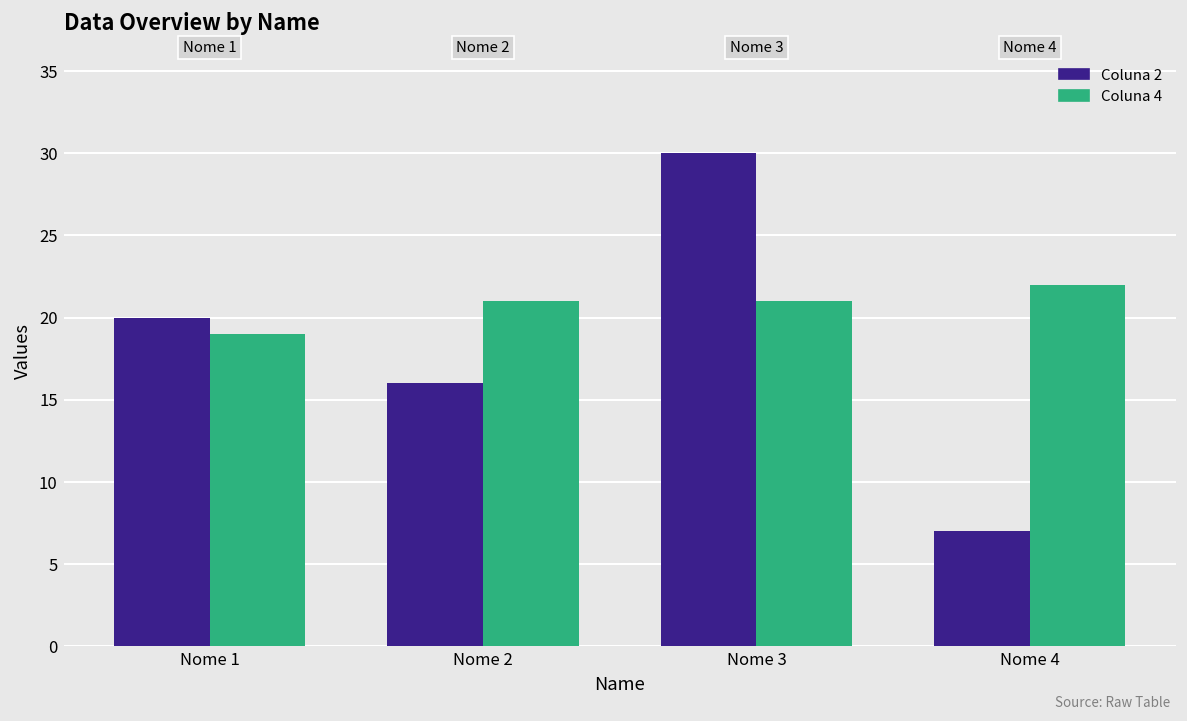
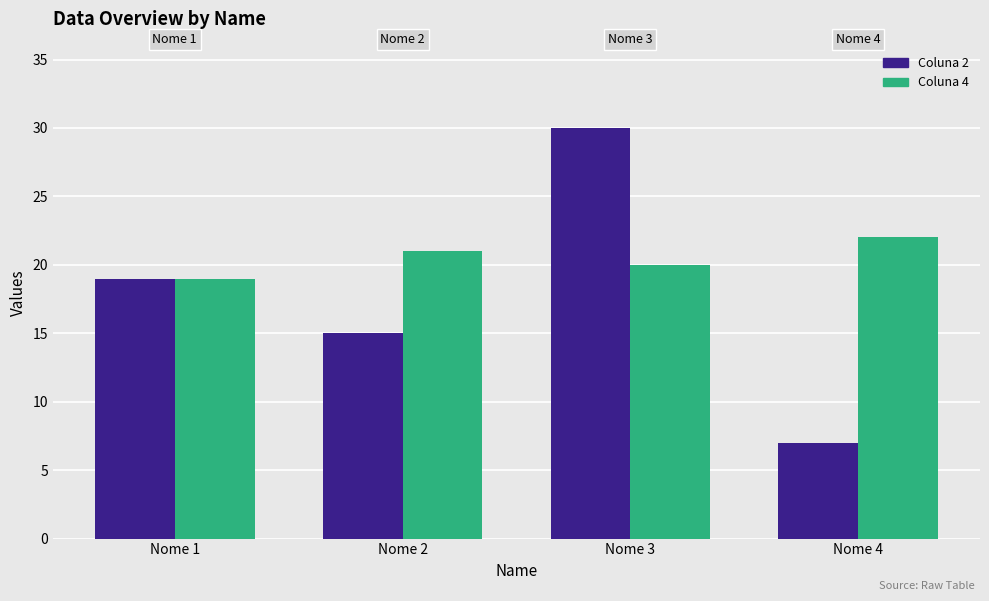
Coluna 2, Nome 1: 20 -> 19
Coluna 2, Nome 2: 16 -> 15
Coluna 4, Nome 3: 21.0 -> 20.0
